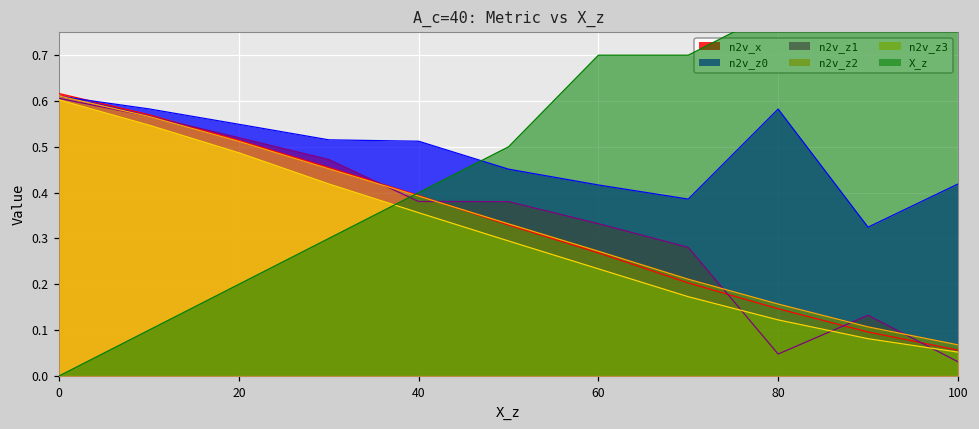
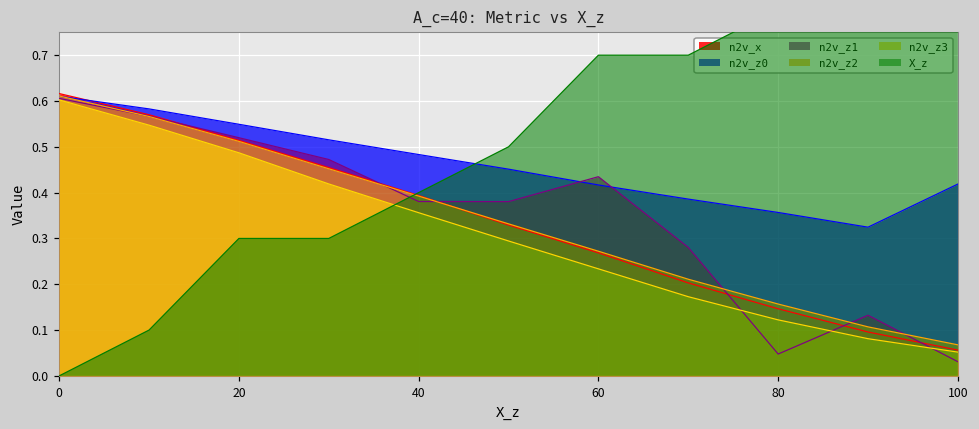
X_z, 20: 0.2 -> 0.3
n2v_z0, 40: 0.51 -> 0.48
n2v_z1, 60: 0.33 -> 0.43
n2v_z0, 80: 0.58 -> 0.36
